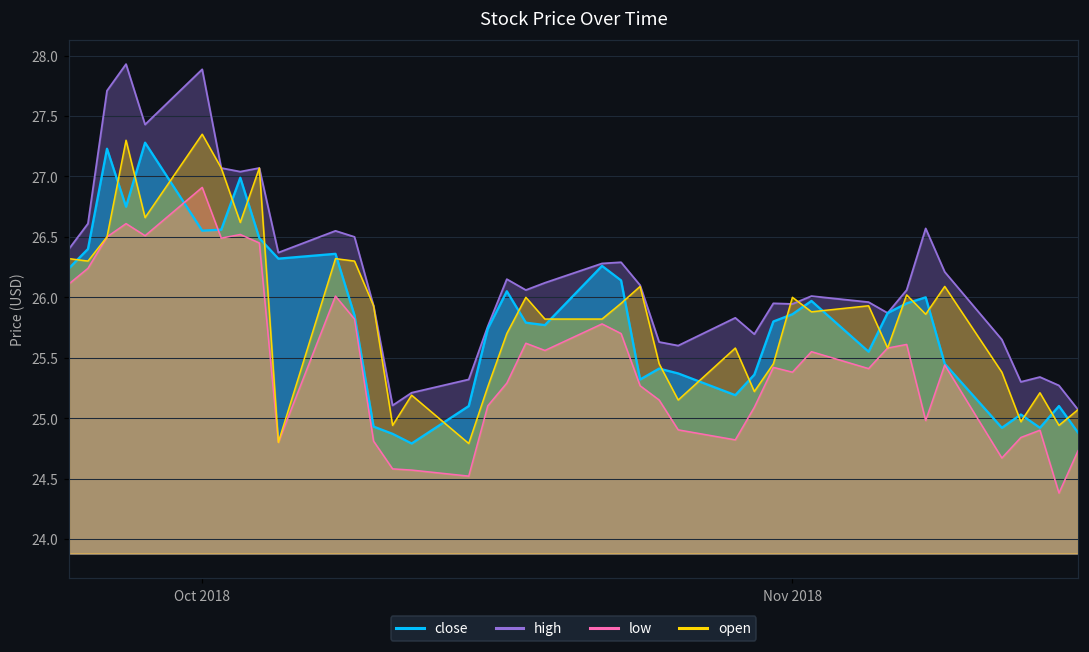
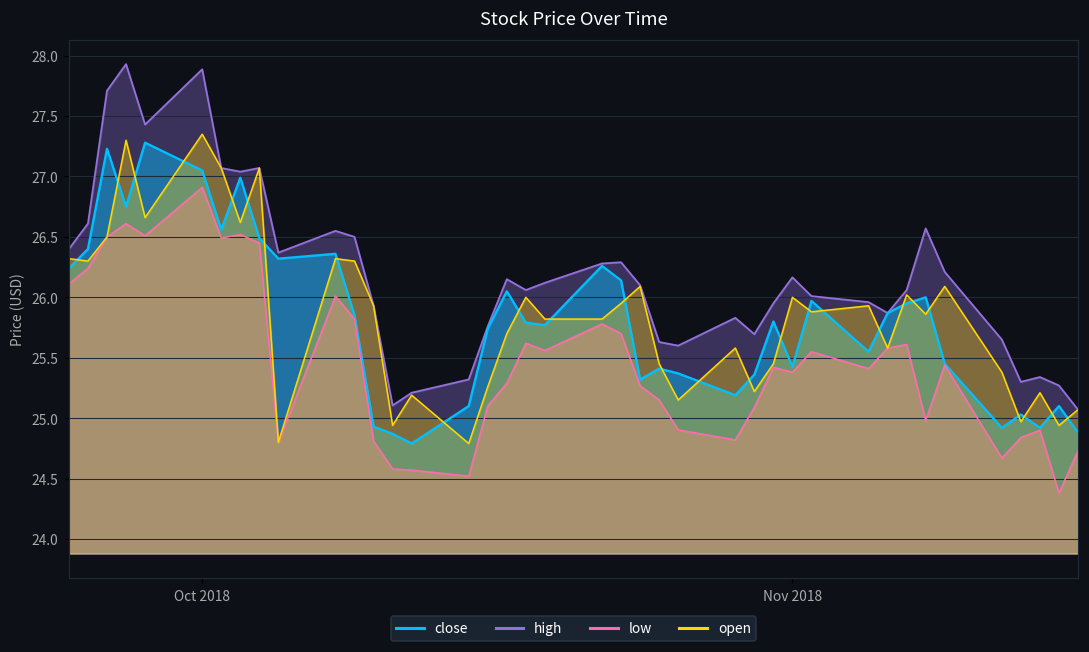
close, Oct 2018: 26.55 -> 27.05
high, Nov 2018: 25.94 -> 26.17
close, Nov 2018: 25.86 -> 25.43
